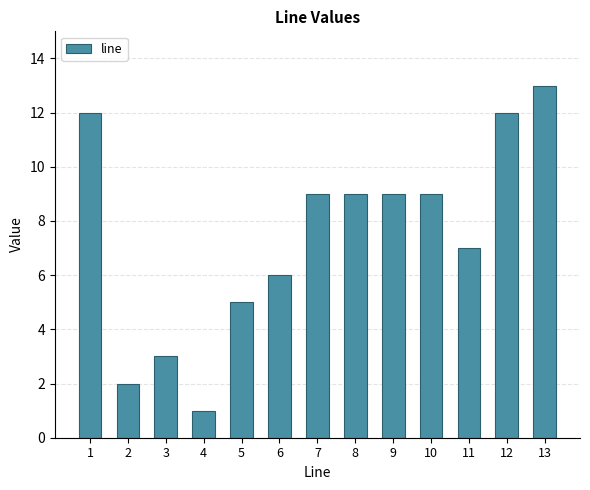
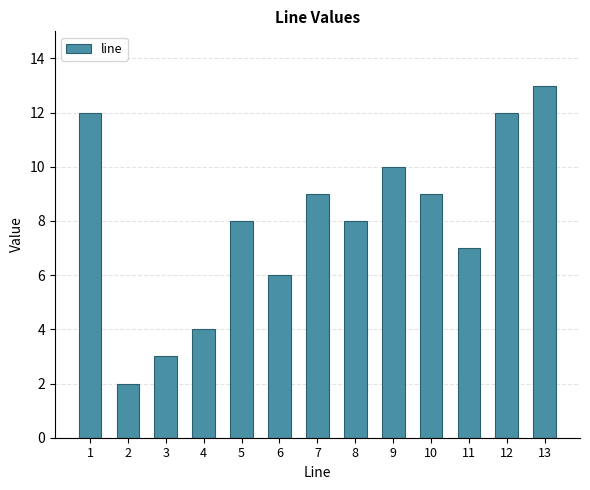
4: 1 -> 4
5: 5 -> 8
8: 9 -> 8
9: 9 -> 10
